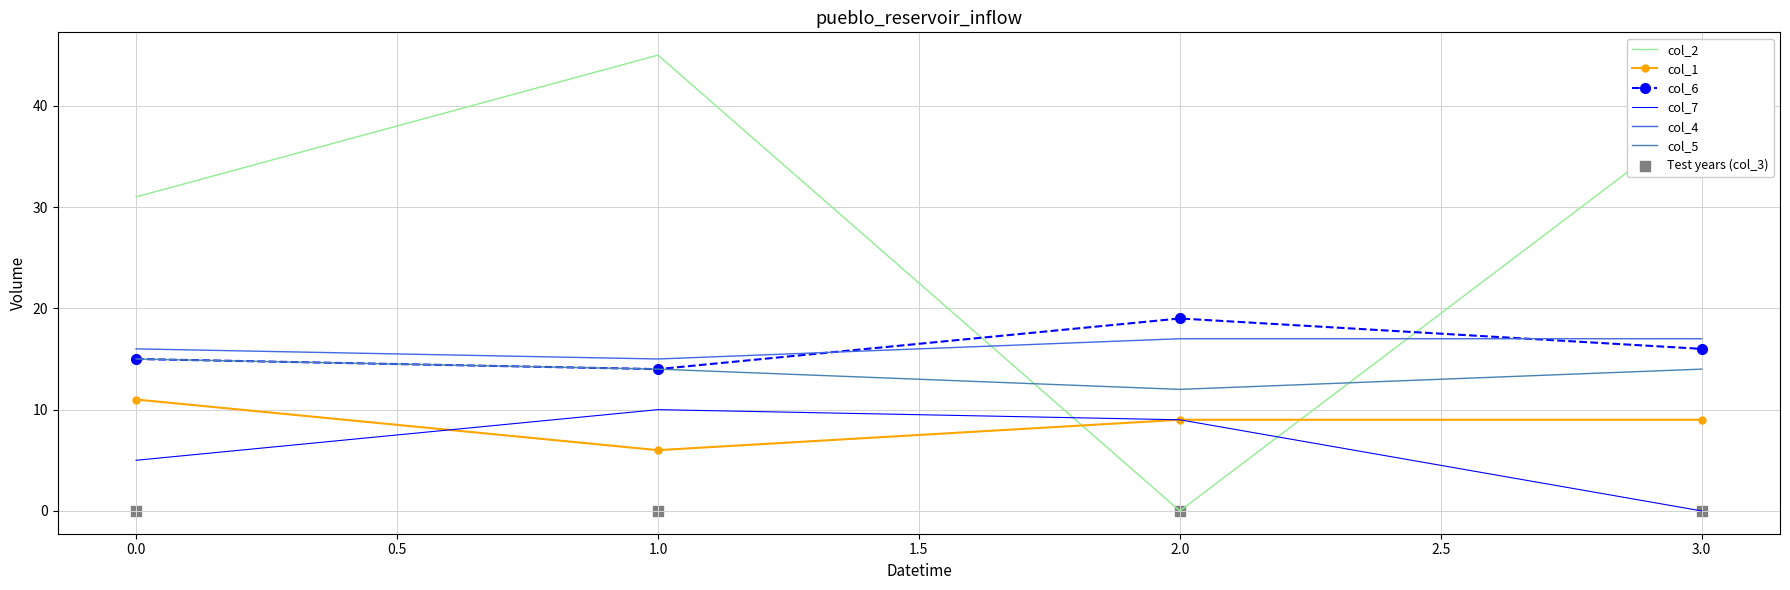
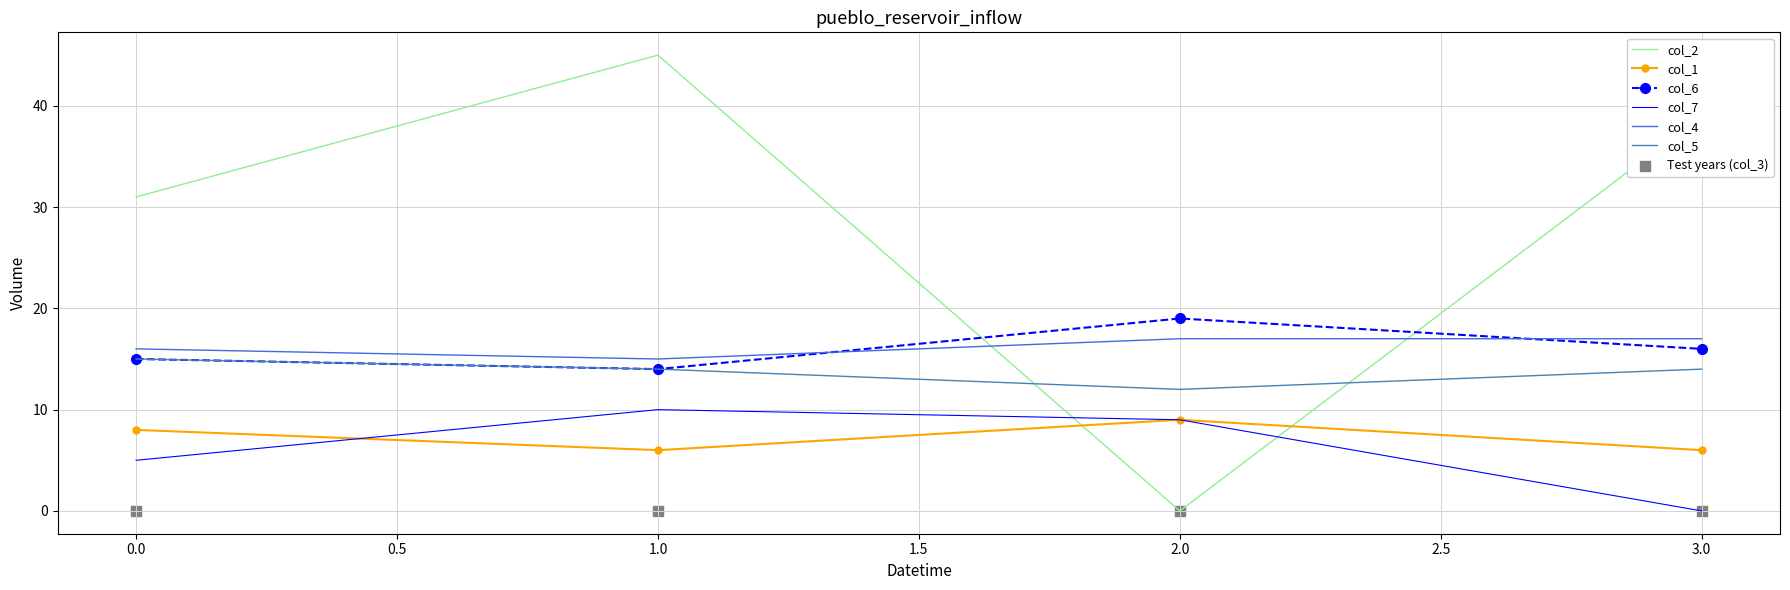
col_1, 0.0: 11 -> 8
col_1, 3.0: 9 -> 6
